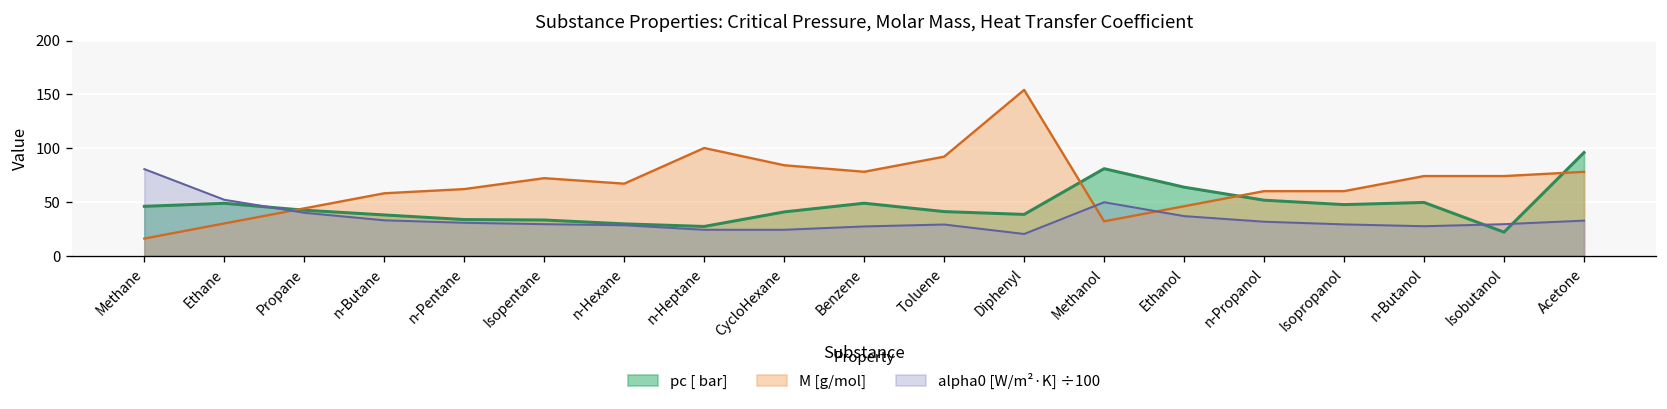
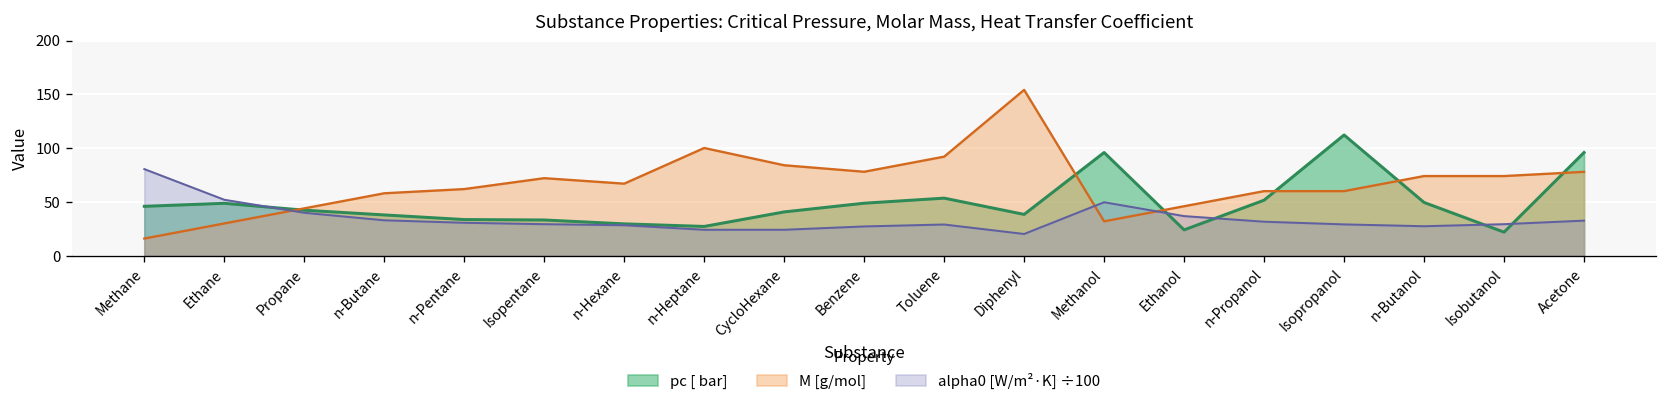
pc [ bar], Toluene: 40 -> 50
pc [ bar], Methanol: 80 -> 100
pc [ bar], Ethanol: 60 -> 20
pc [ bar], Isopropanol: 50 -> 110
